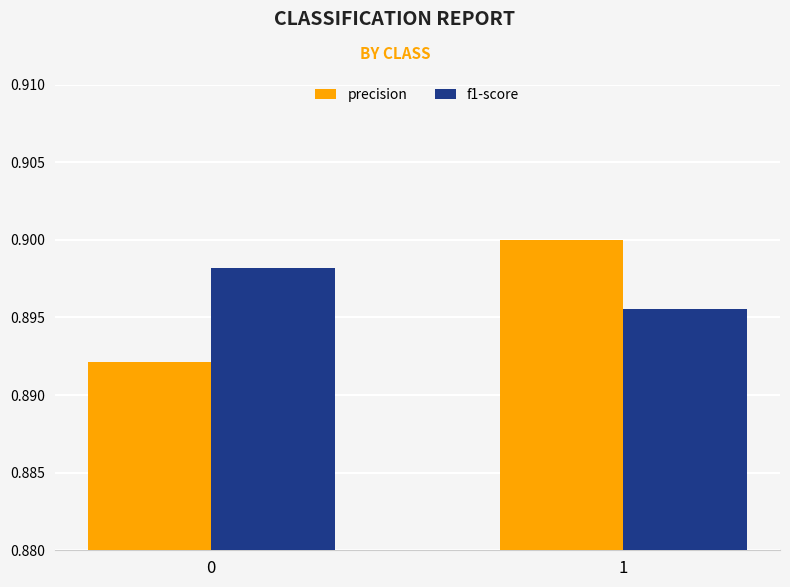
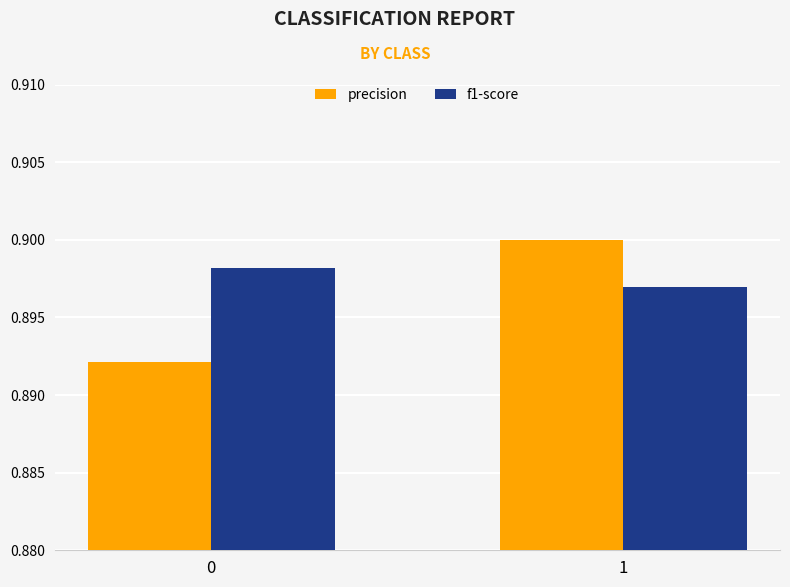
f1-score, 1: 0.8955 -> 0.8969
